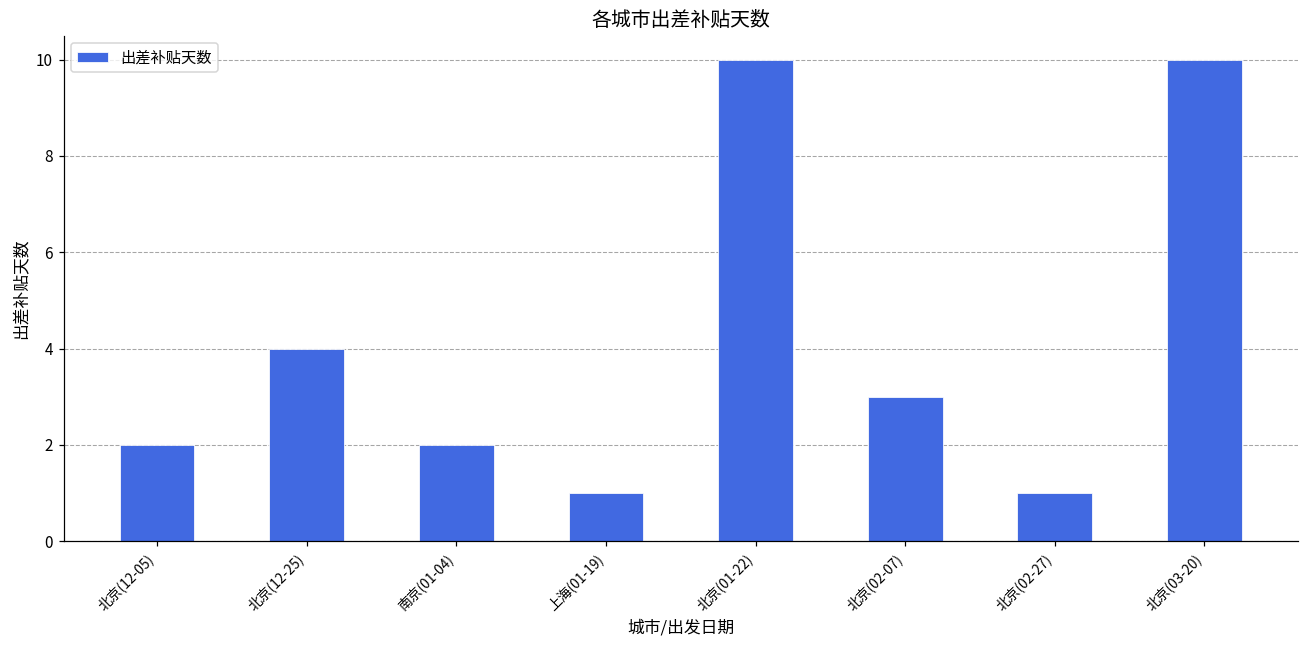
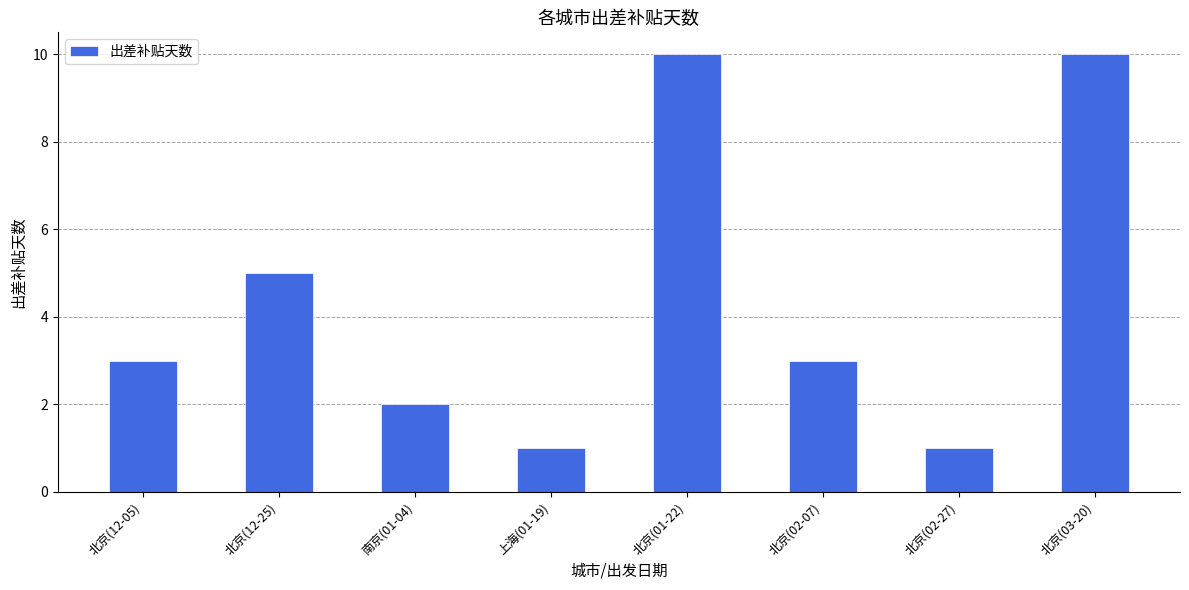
北京(12-05): 2 -> 3
北京(12-25): 4 -> 5
